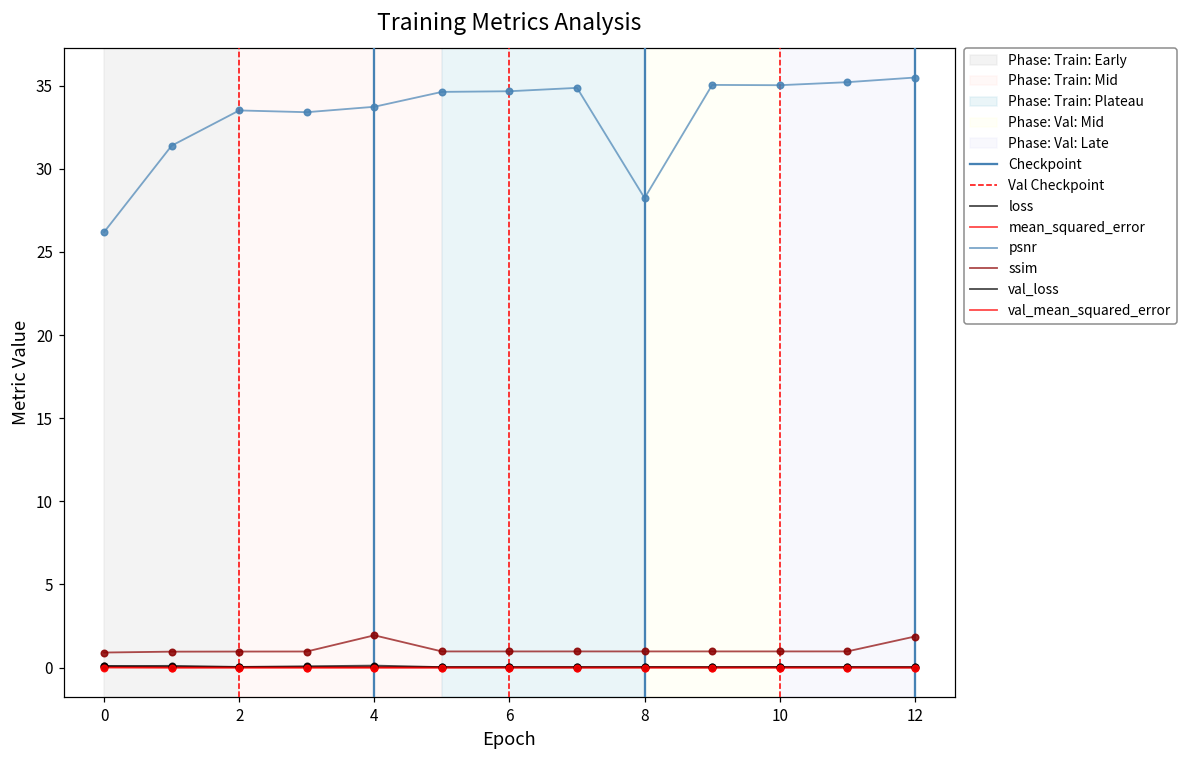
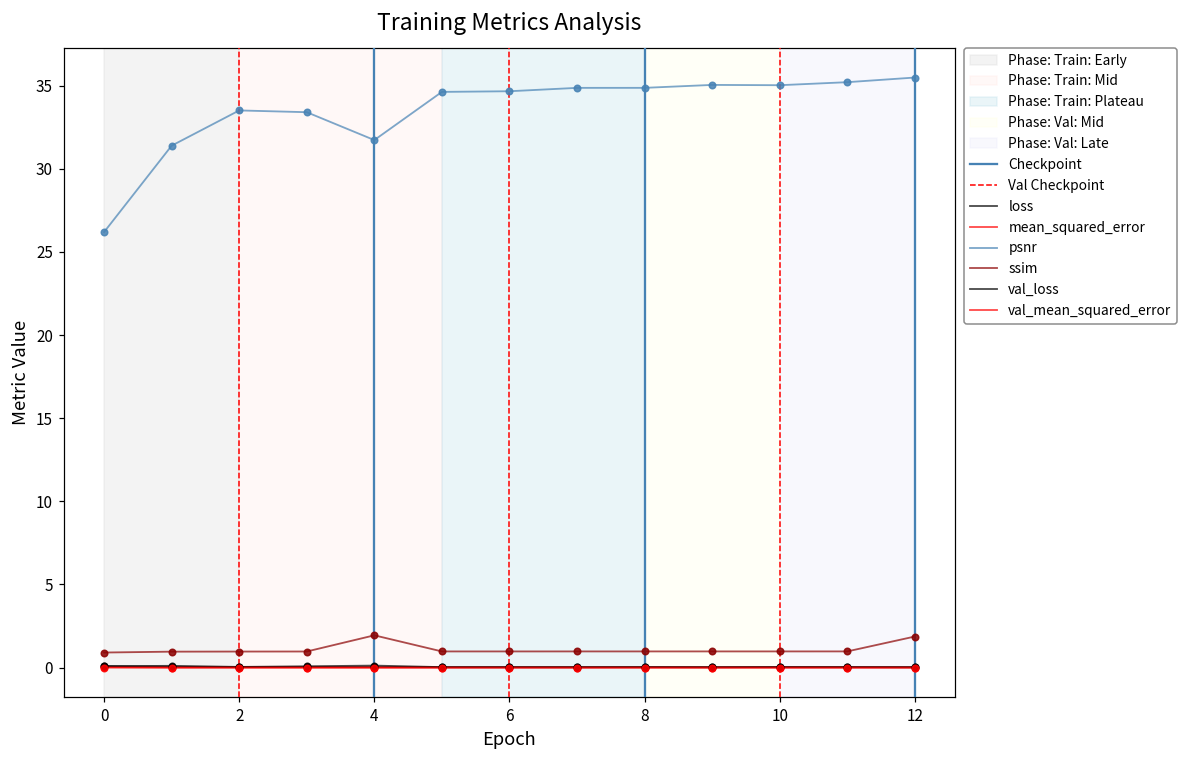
psnr, 4: 33.7 -> 31.7
psnr, 8: 28.2 -> 34.9
